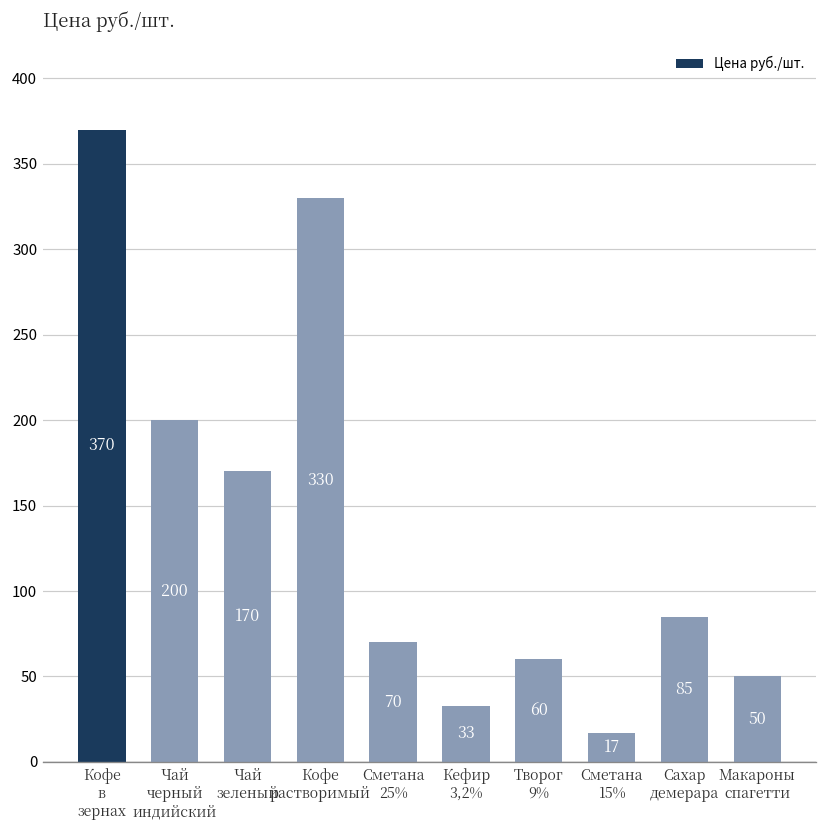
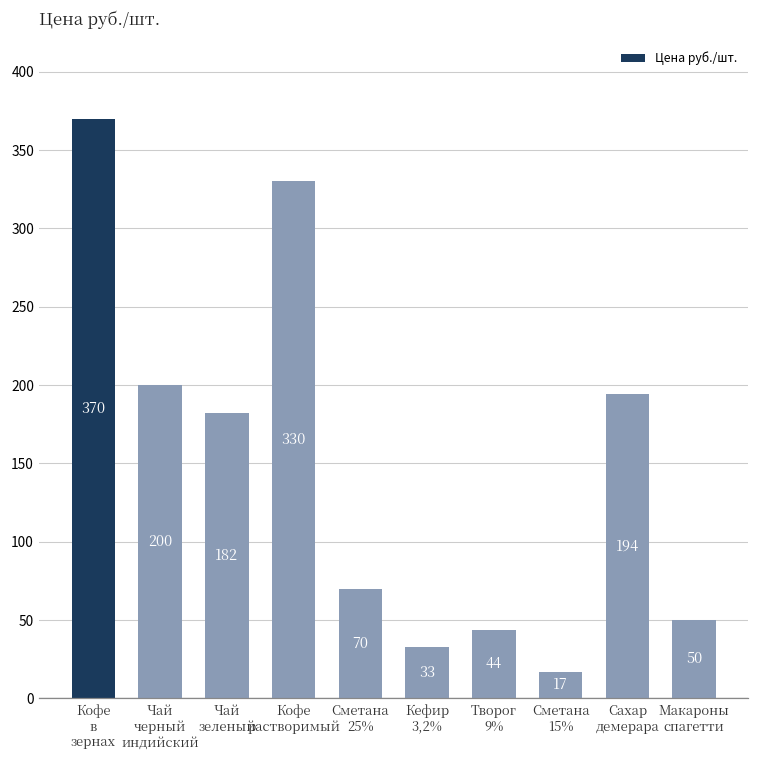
Чай зеленый: 170 -> 182
Творог 9%: 60 -> 44
Сахар демерара: 85 -> 194
